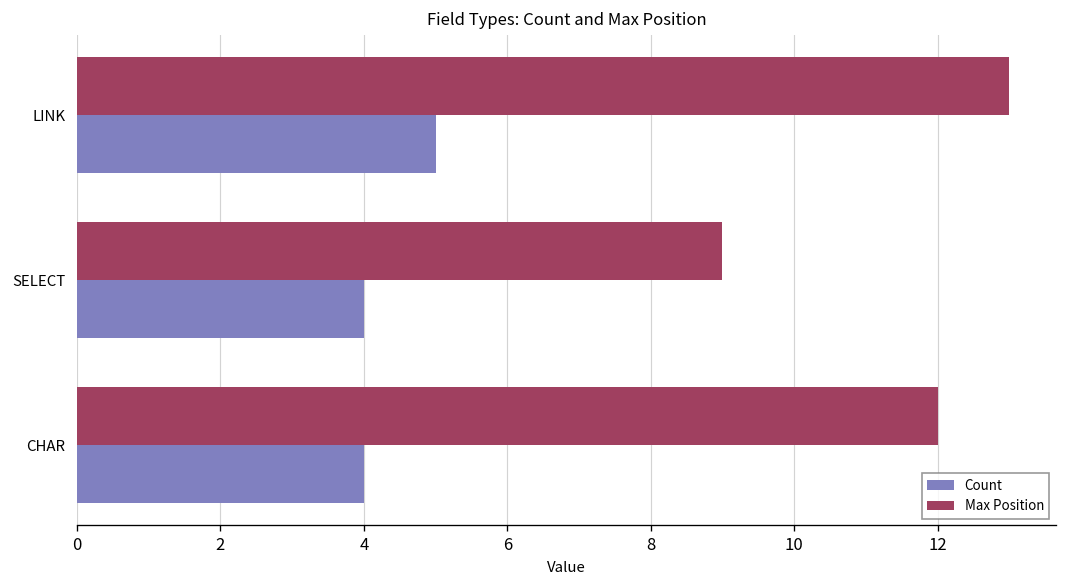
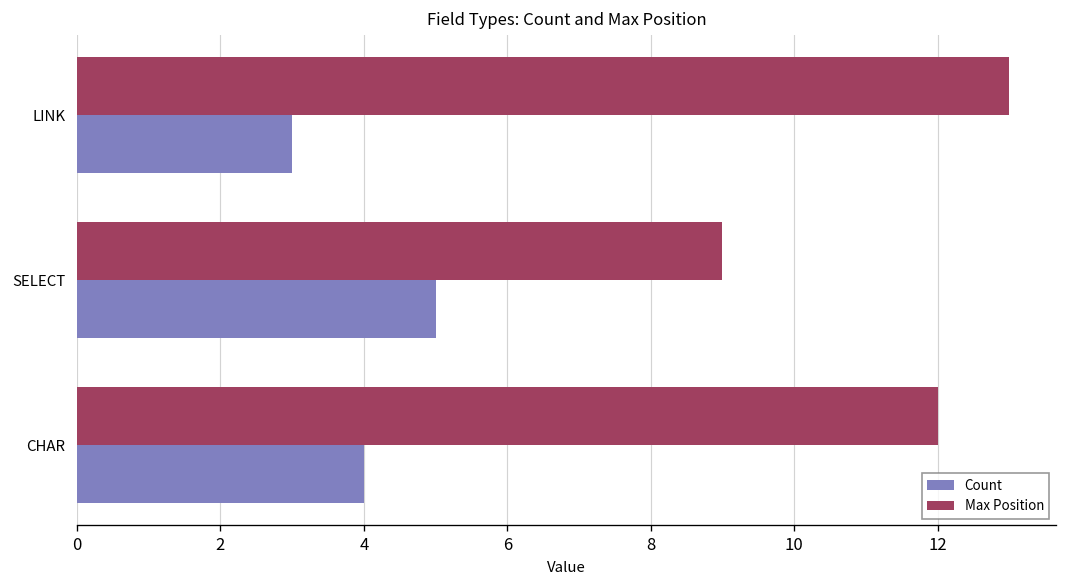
Count, LINK: 5 -> 3
Count, SELECT: 4 -> 5
